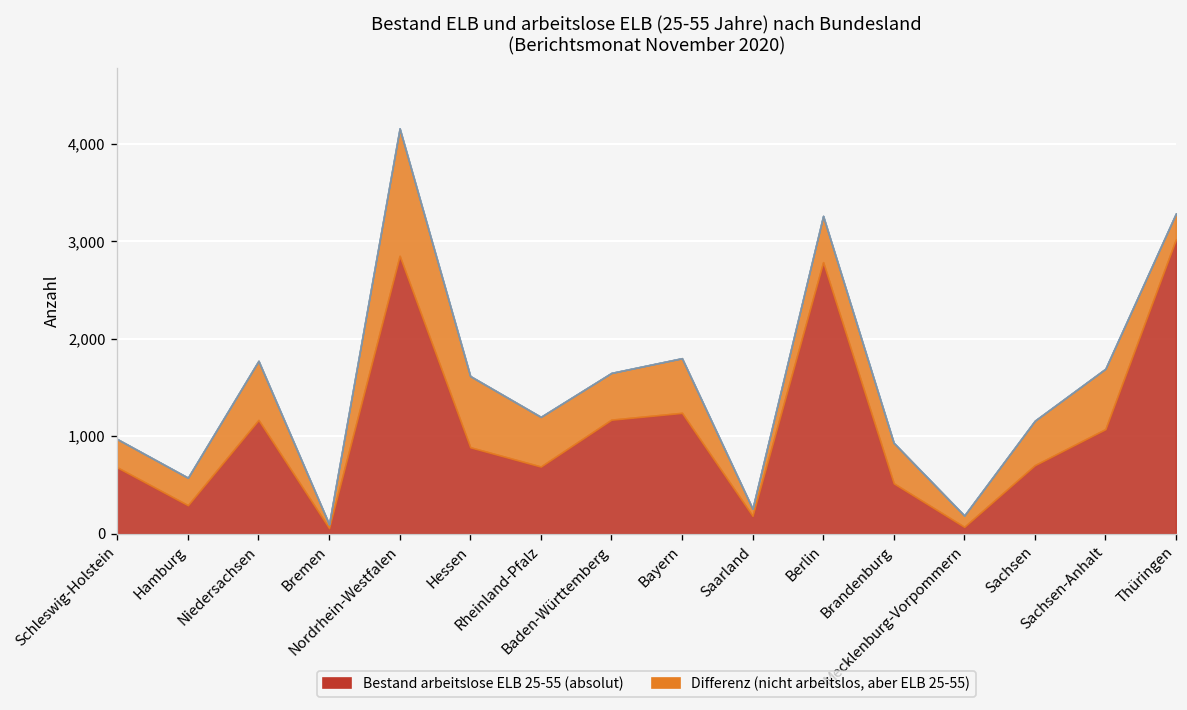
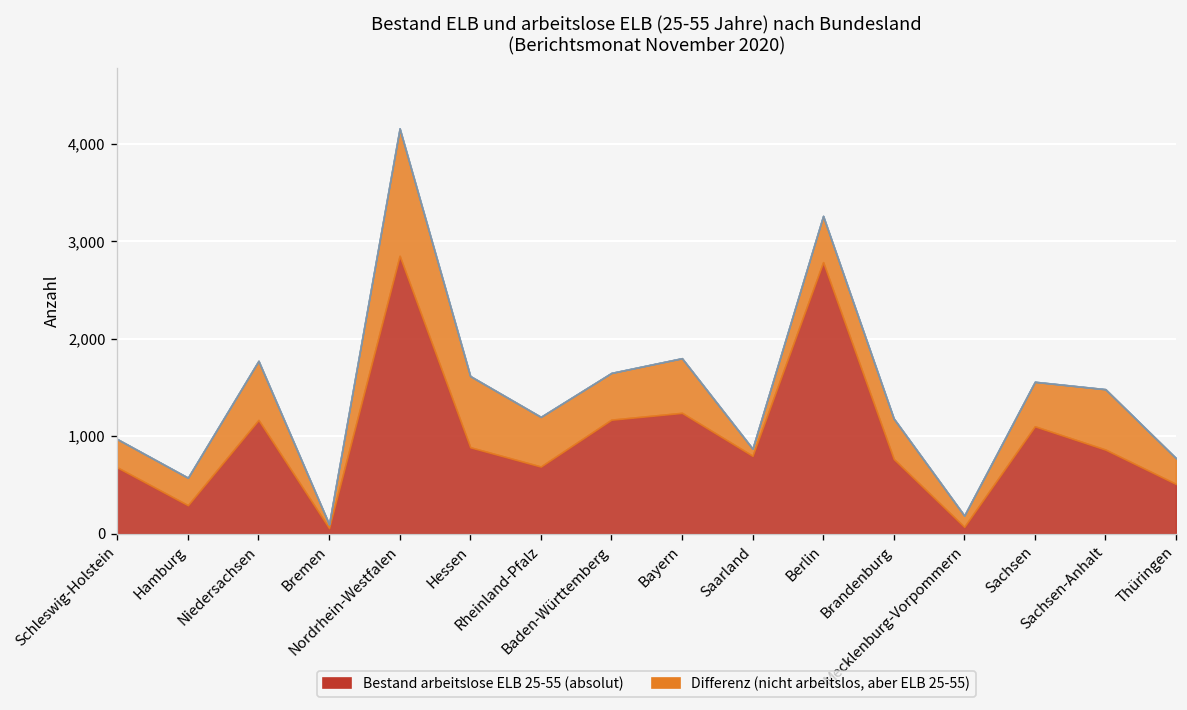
Bestand arbeitslose ELB 25-55 (absolut), Saarland: 200 -> 800
Bestand arbeitslose ELB 25-55 (absolut), Brandenburg: 500 -> 800
Bestand arbeitslose ELB 25-55 (absolut), Sachsen: 700 -> 1,100
Bestand arbeitslose ELB 25-55 (absolut), Sachsen-Anhalt: 1,100 -> 900
Bestand arbeitslose ELB 25-55 (absolut), Thüringen: 3,000 -> 500
